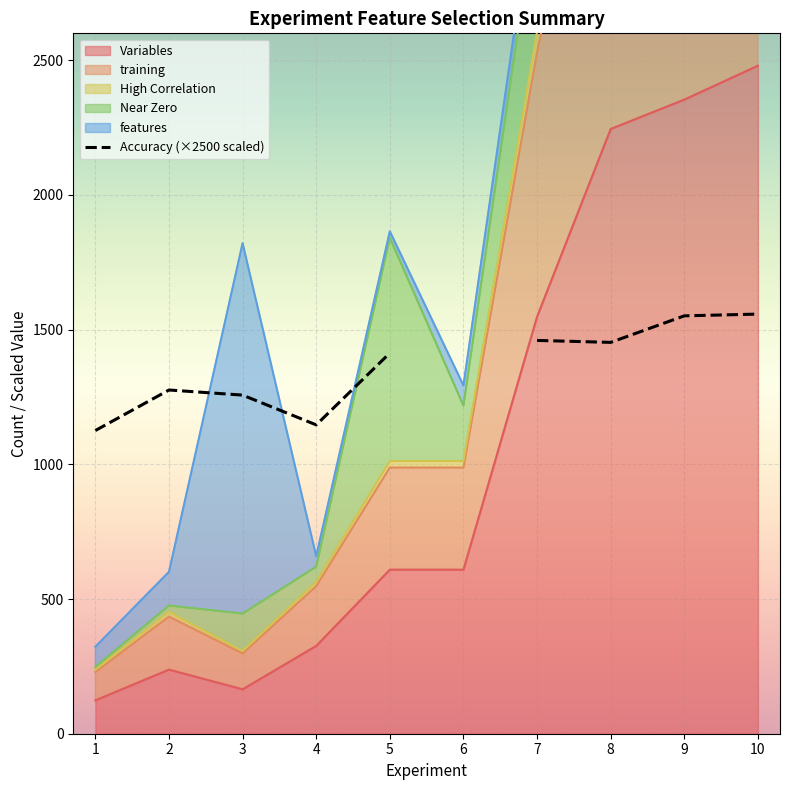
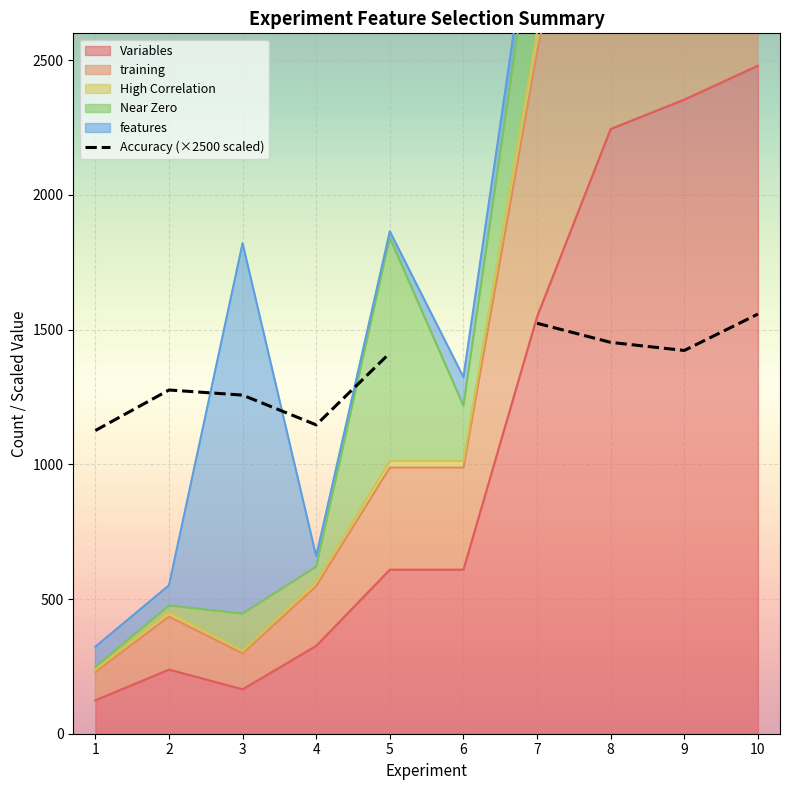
features, 2: 130 -> 80
features, 6: 80 -> 110
Accuracy (×2500 scaled), 7: 1460 -> 1520
Accuracy (×2500 scaled), 9: 1550 -> 1420
